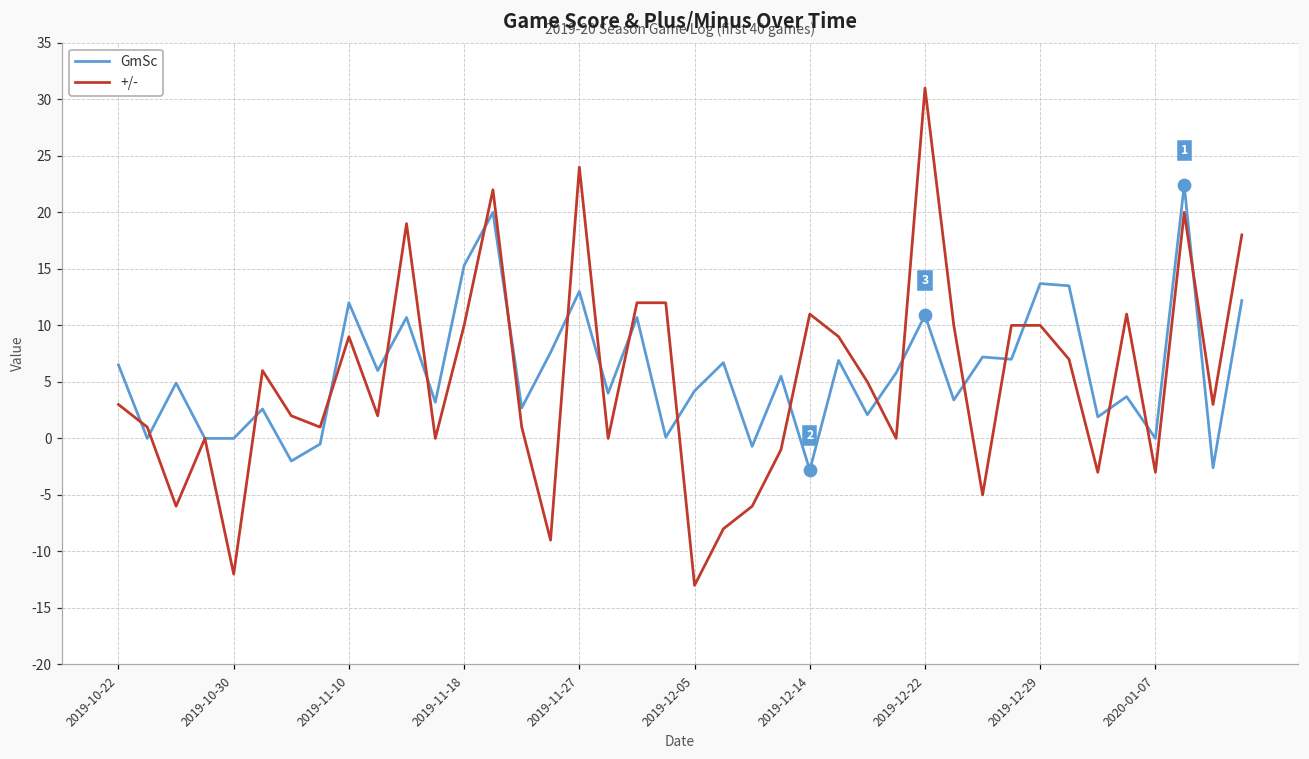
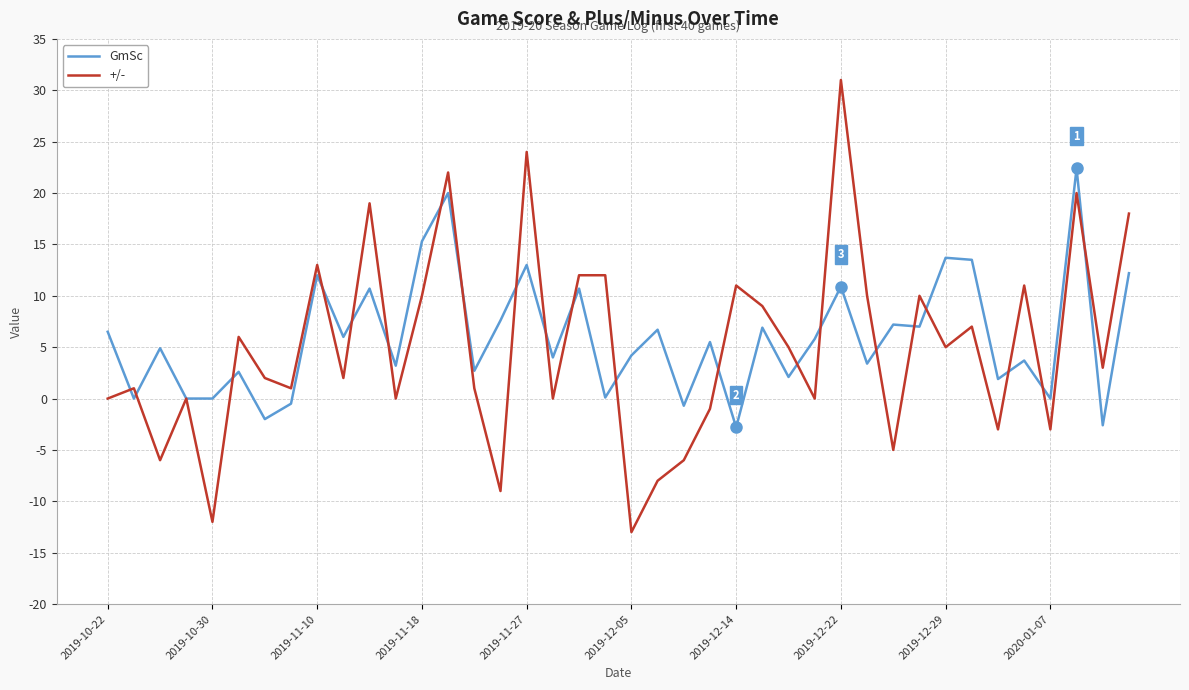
+/-, 2019-10-22: 3 -> 0
+/-, 2019-11-10: 9 -> 13
+/-, 2019-12-29: 10 -> 5
